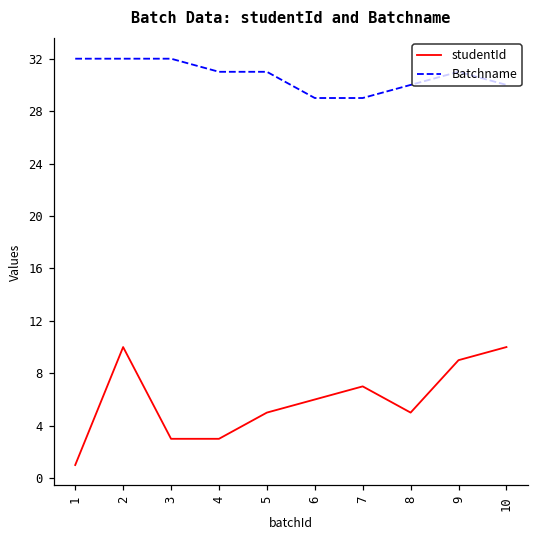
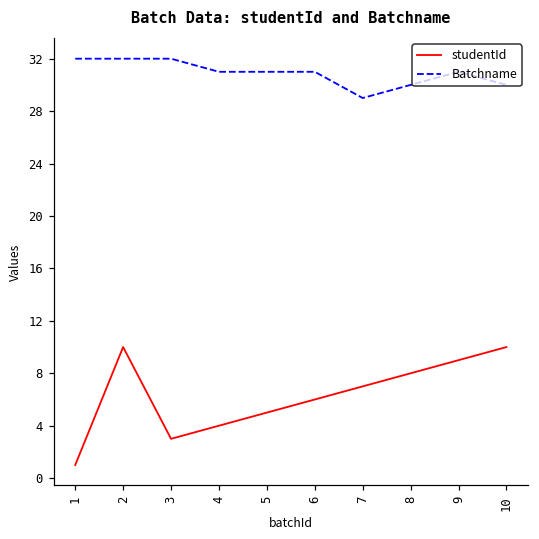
studentId, 4: 3 -> 4
Batchname, 6: 29 -> 31
studentId, 8: 5 -> 8
